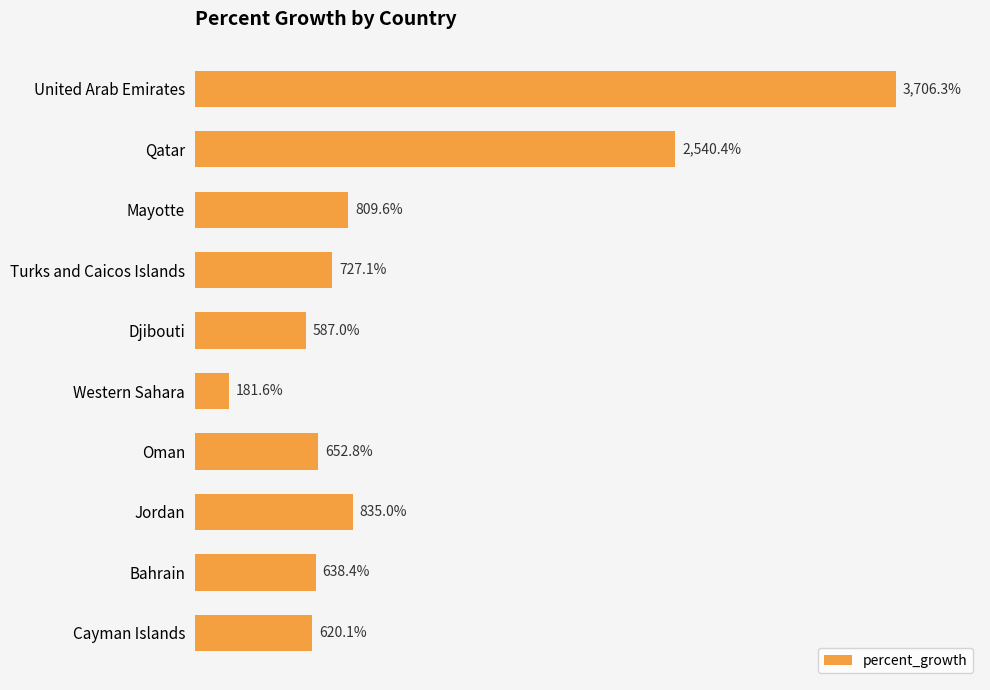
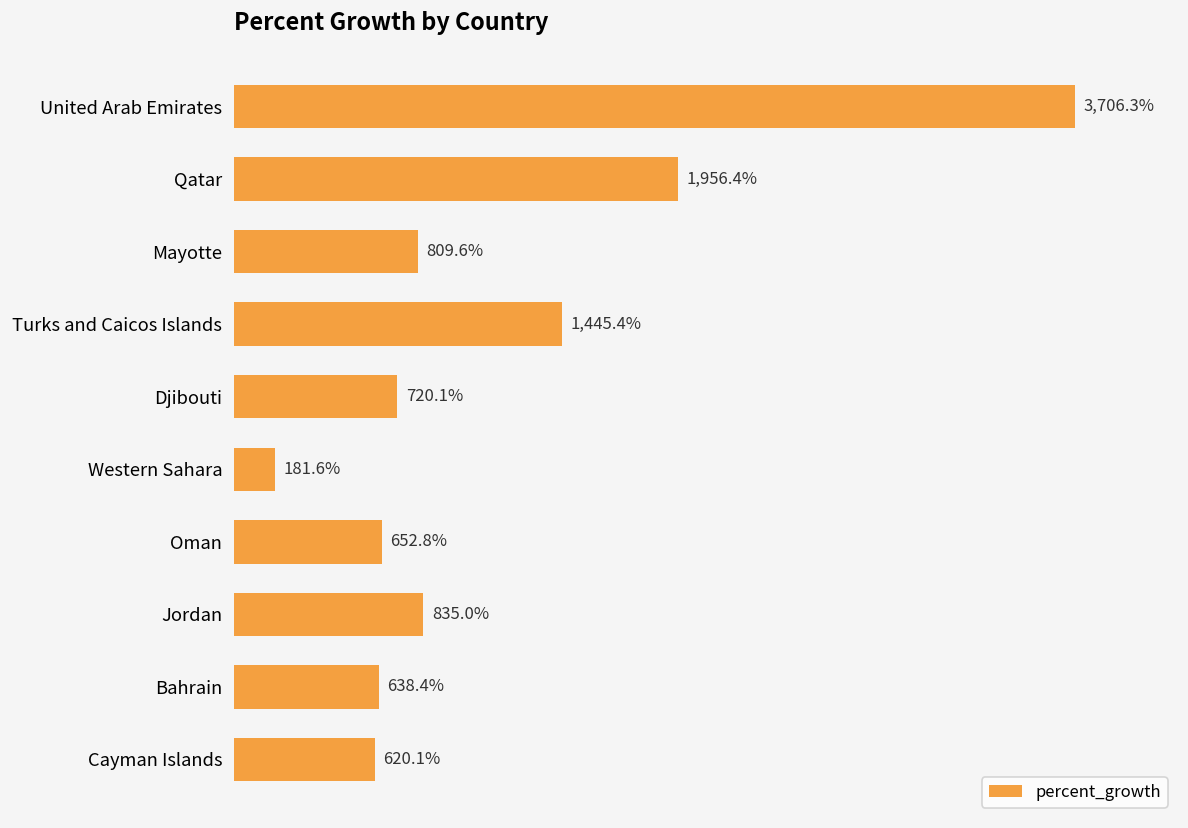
Qatar: 2,540.4% -> 1,956.4%
Turks and Caicos Islands: 727.1% -> 1,445.4%
Djibouti: 587.0% -> 720.1%
